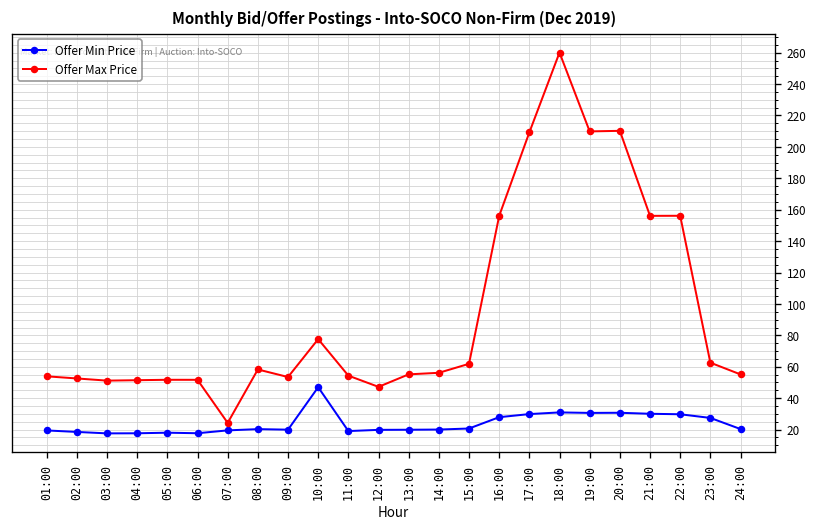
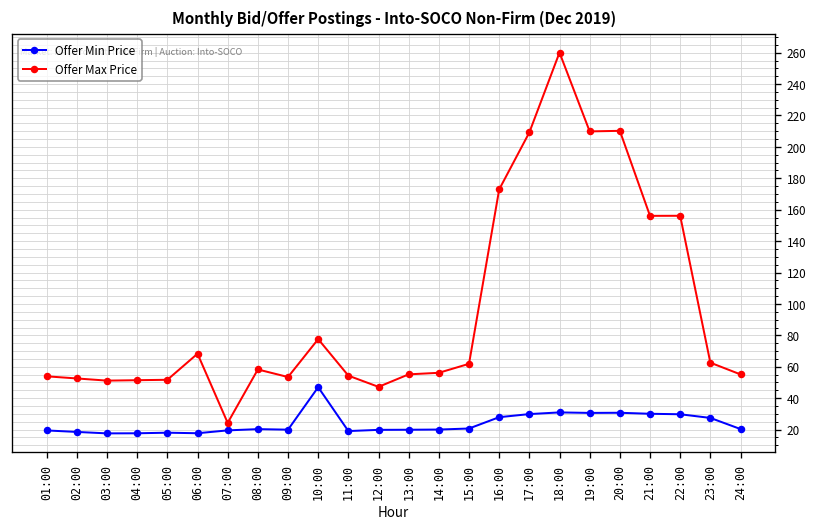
Offer Max Price, 06:00: 52 -> 68
Offer Max Price, 16:00: 156 -> 173
